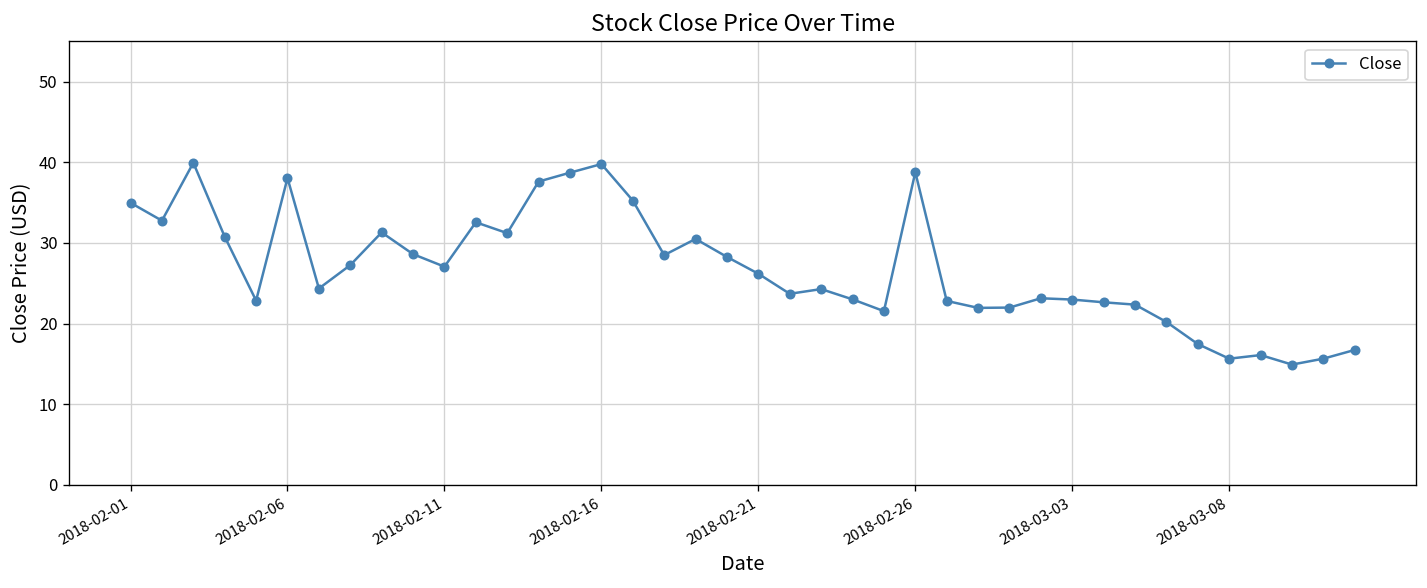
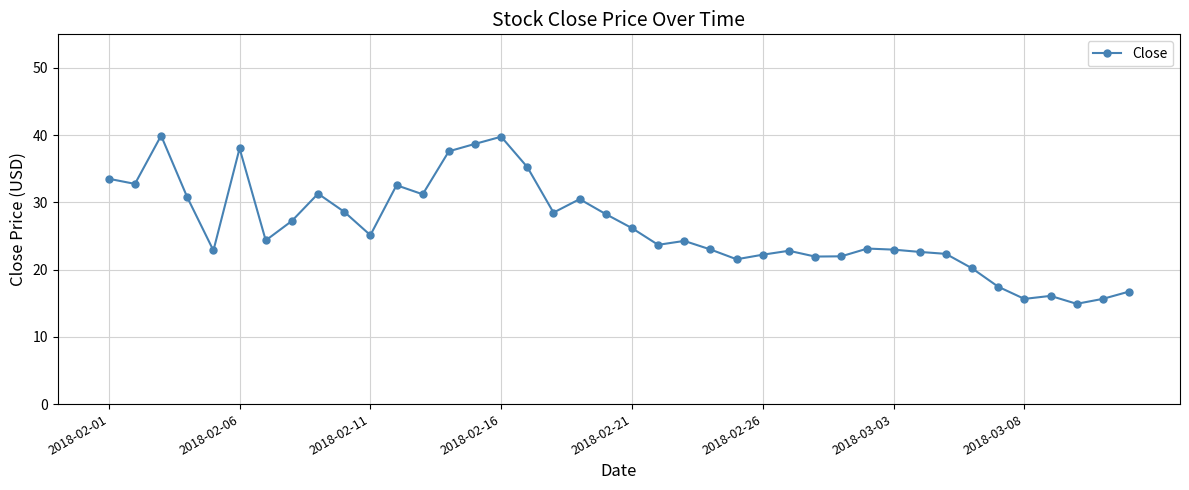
2018-02-01: 35 -> 34
2018-02-11: 27 -> 25
2018-02-26: 39 -> 22
